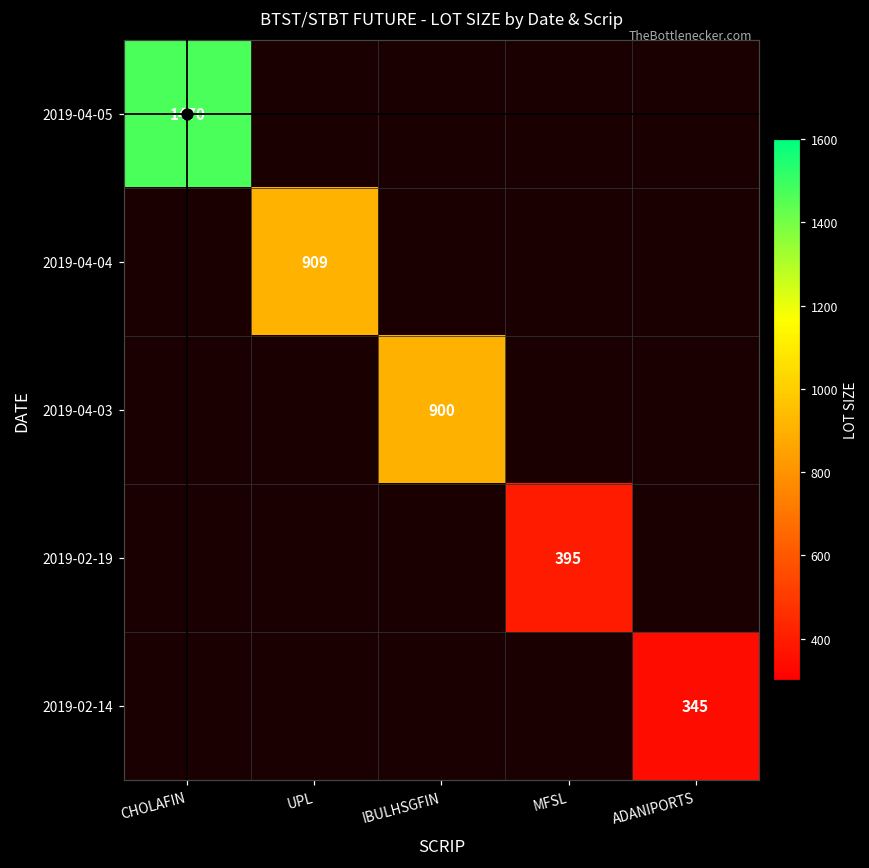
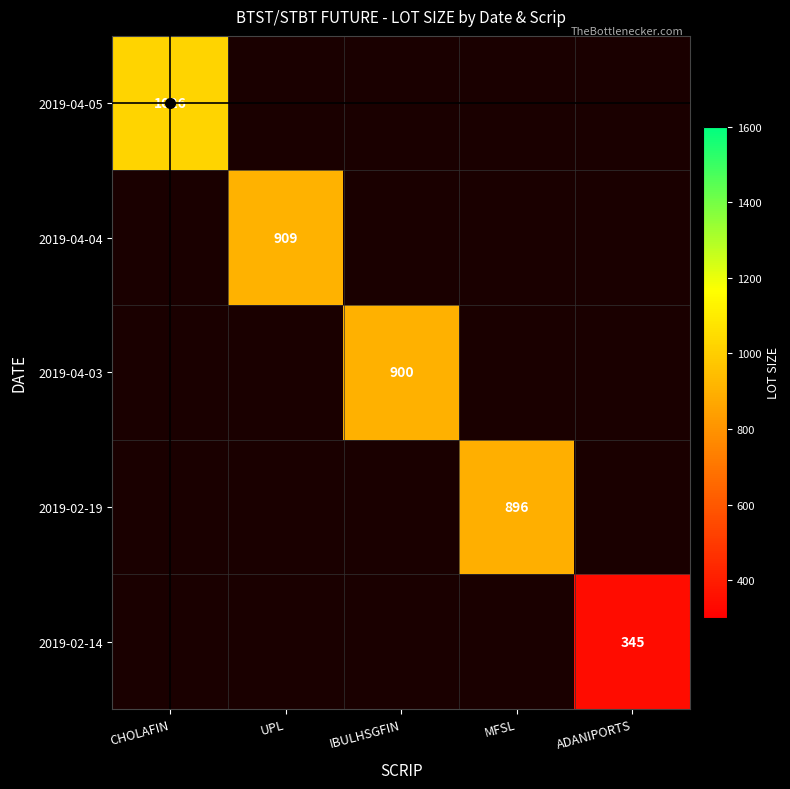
2019-04-05, CHOLAFIN: 1470 -> 1026
2019-02-19, MFSL: 395 -> 896
